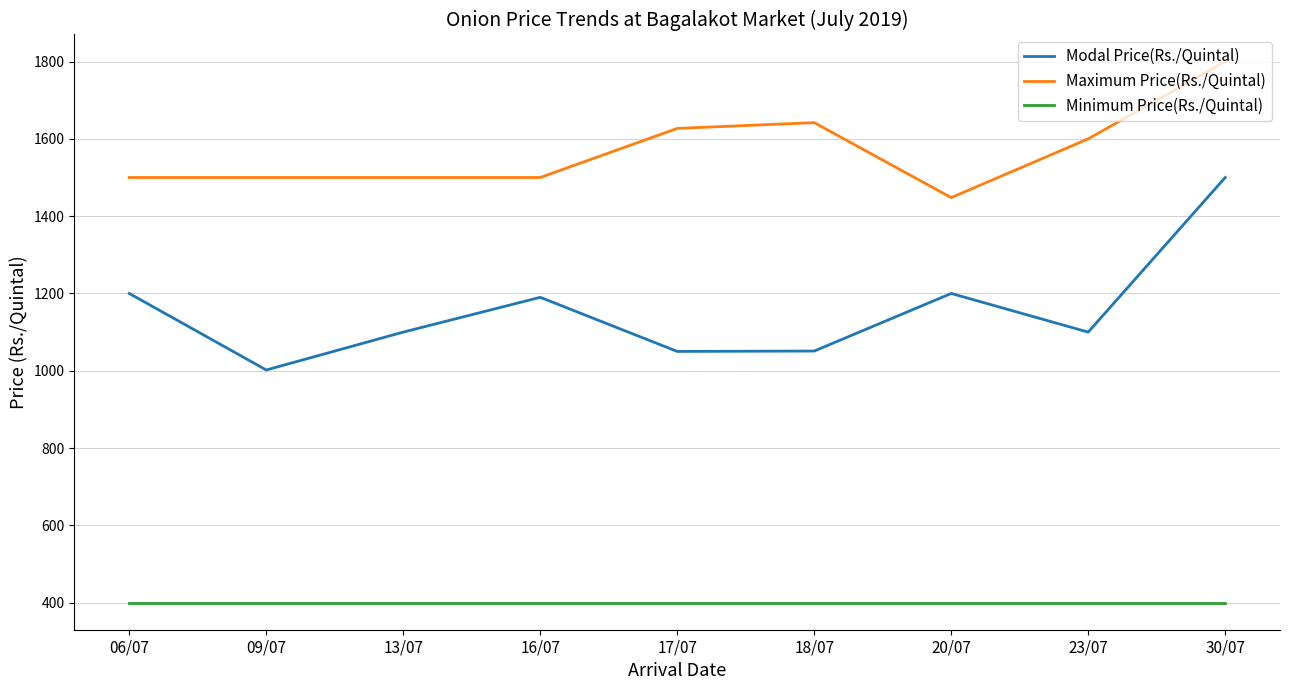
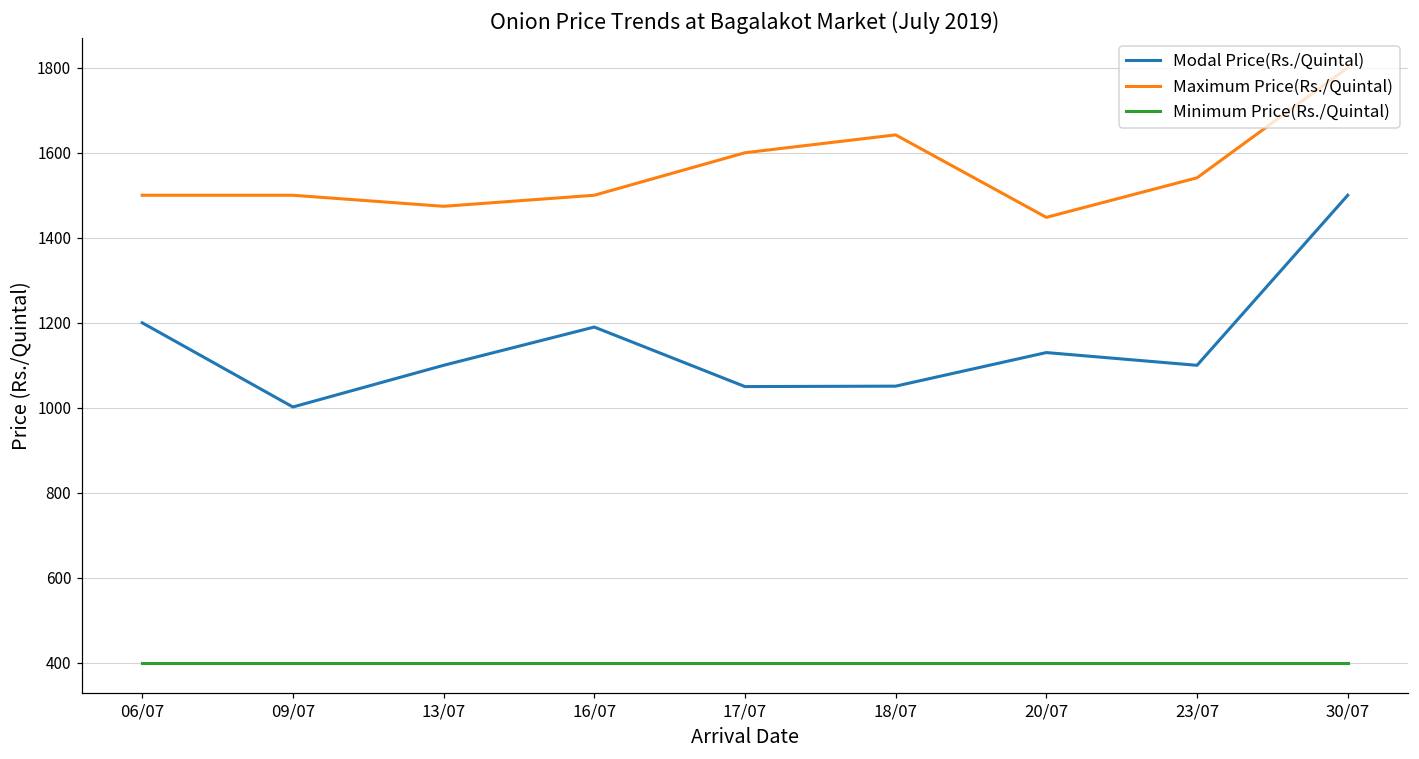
Maximum Price(Rs./Quintal), 13/07: 1500 -> 1470
Maximum Price(Rs./Quintal), 17/07: 1630 -> 1600
Modal Price(Rs./Quintal), 20/07: 1200 -> 1130
Maximum Price(Rs./Quintal), 23/07: 1600 -> 1540
